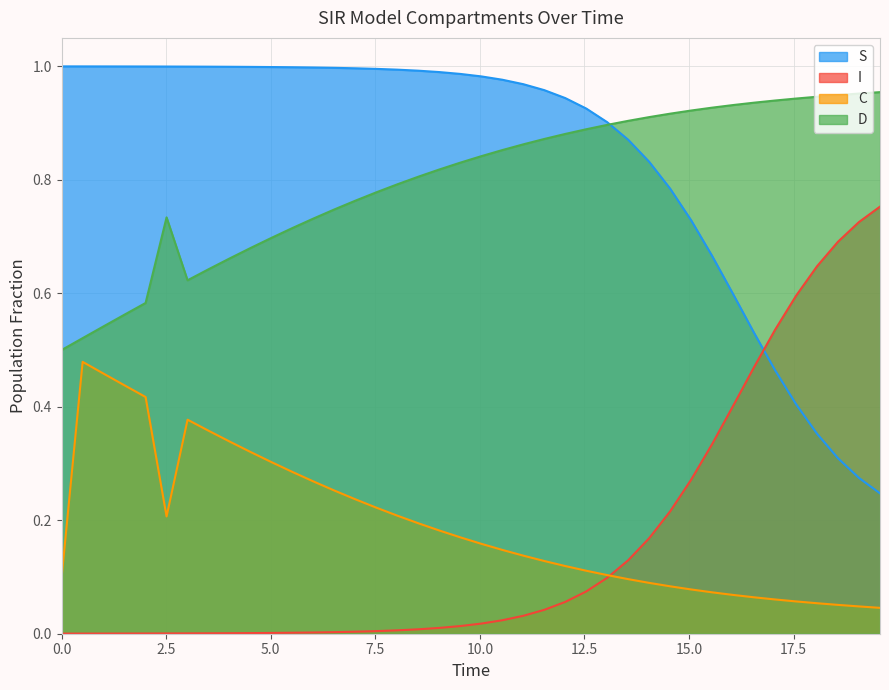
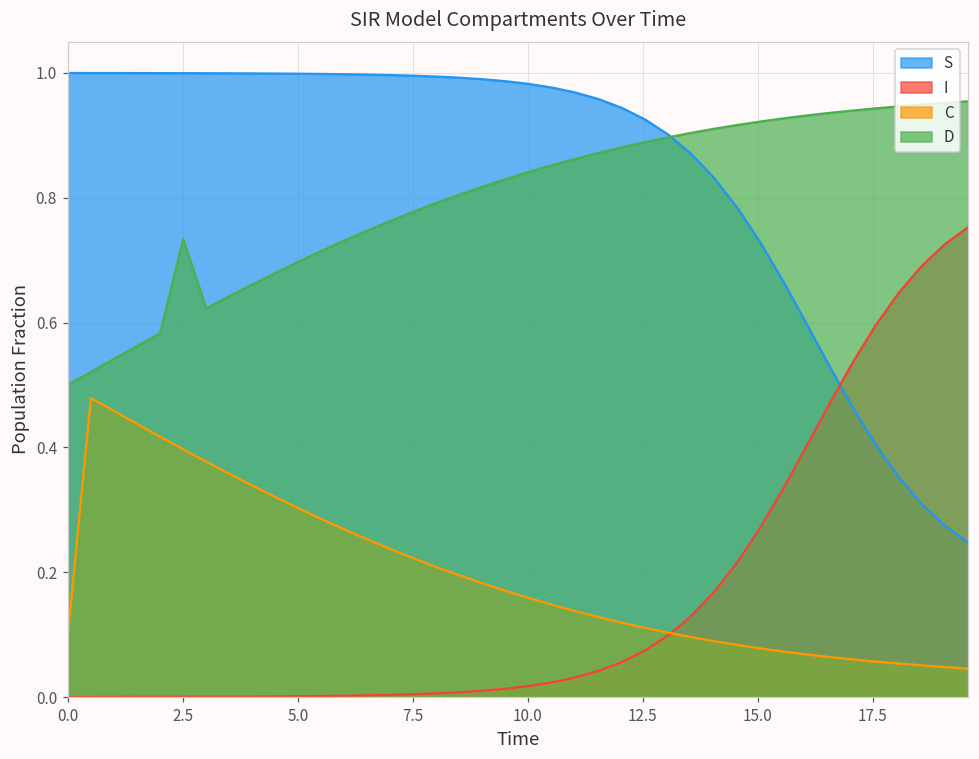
C, 2.5: 0.21 -> 0.40
